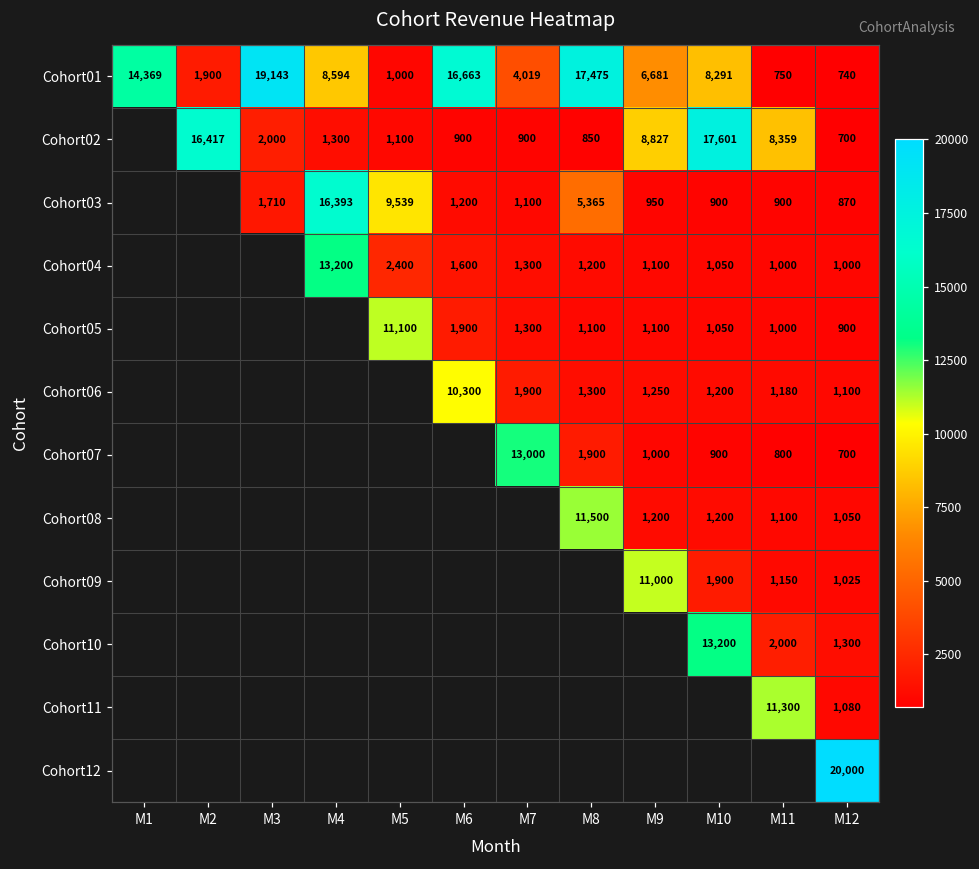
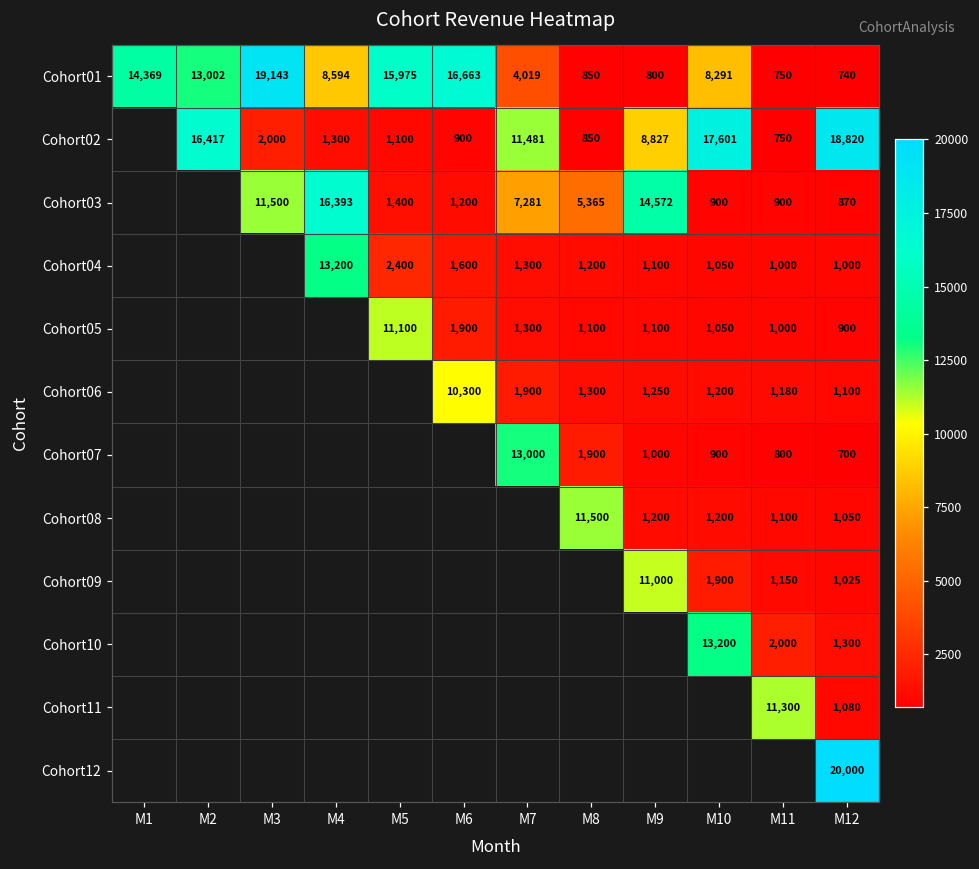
Cohort01, M2: 1,900 -> 13,002
Cohort01, M5: 1,000 -> 15,975
Cohort01, M8: 17,475 -> 850
Cohort01, M9: 6,681 -> 800
Cohort02, M7: 900 -> 11,481
Cohort02, M11: 8,359 -> 750
Cohort02, M12: 700 -> 18,820
Cohort03, M3: 1,710 -> 11,500
Cohort03, M5: 9,539 -> 1,400
Cohort03, M7: 1,100 -> 7,281
Cohort03, M9: 950 -> 14,572
